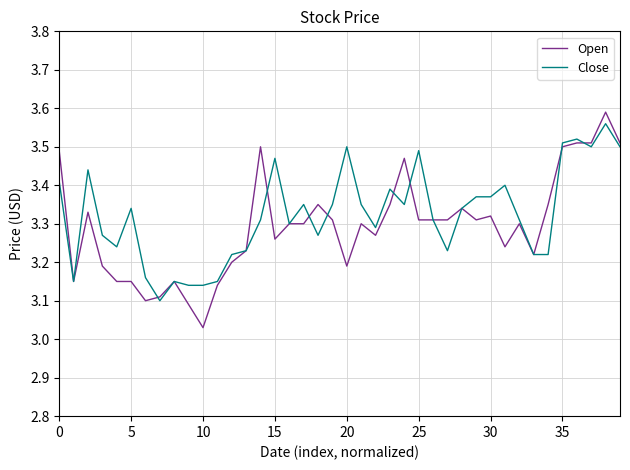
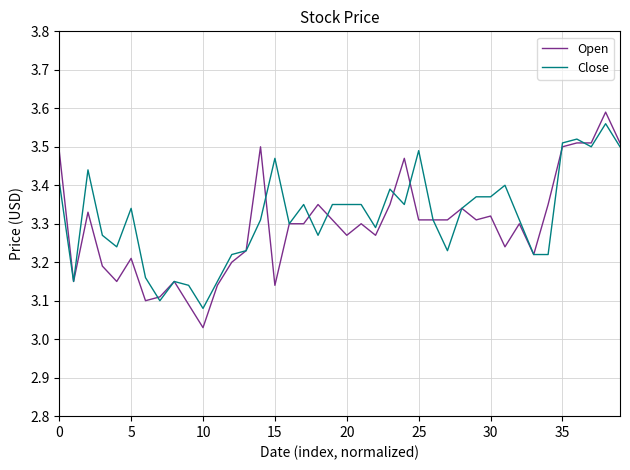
Open, 5: 3.15 -> 3.21
Close, 10: 3.14 -> 3.08
Open, 15: 3.26 -> 3.14
Open, 20: 3.19 -> 3.27
Close, 20: 3.50 -> 3.35
